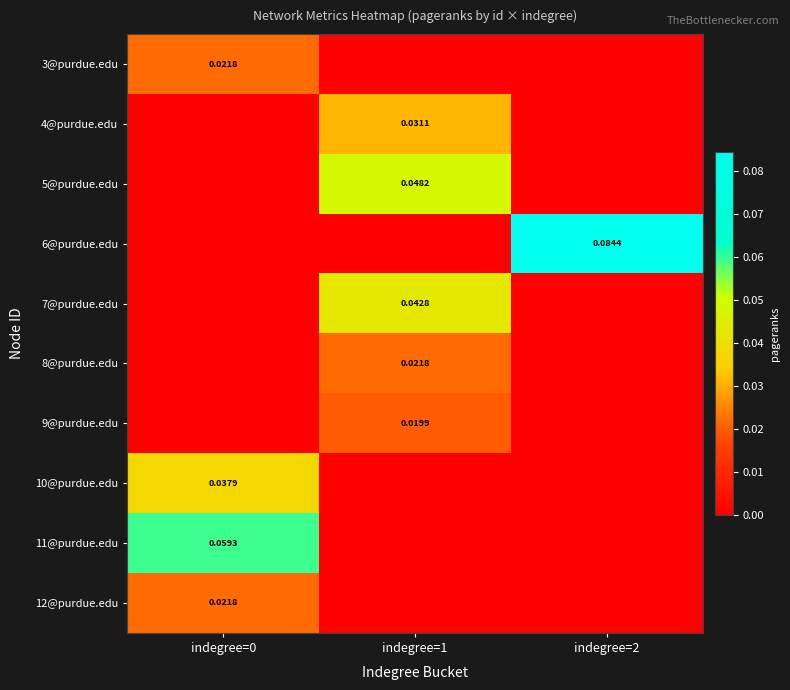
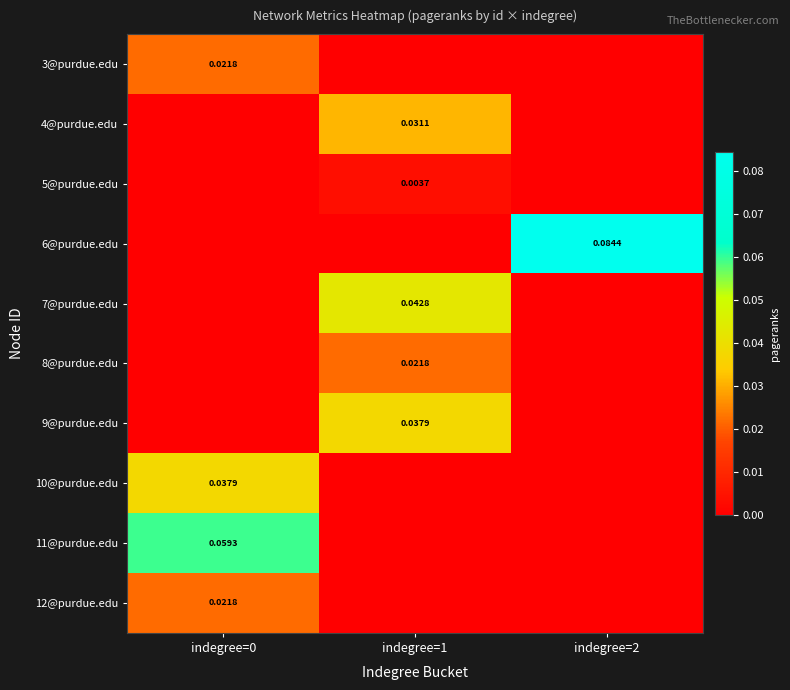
5@purdue.edu, indegree=1: 0.0482 -> 0.0037
9@purdue.edu, indegree=1: 0.0199 -> 0.0379
